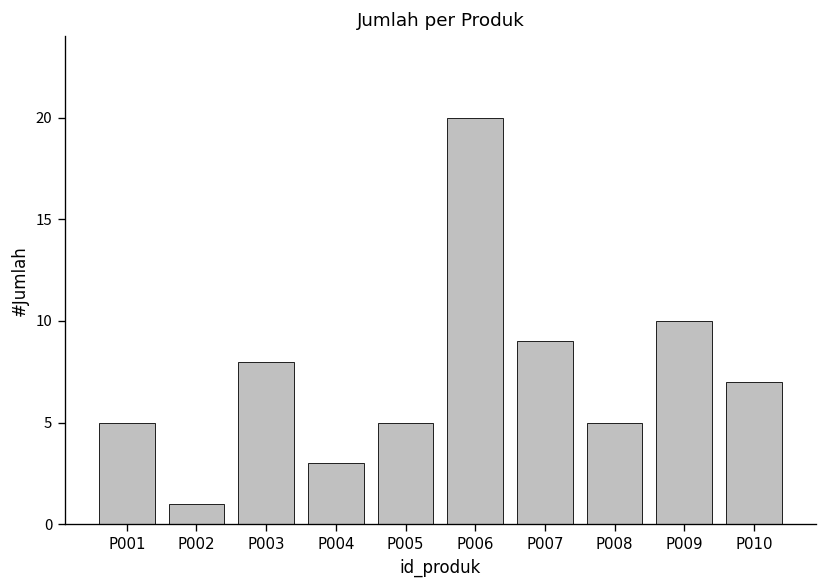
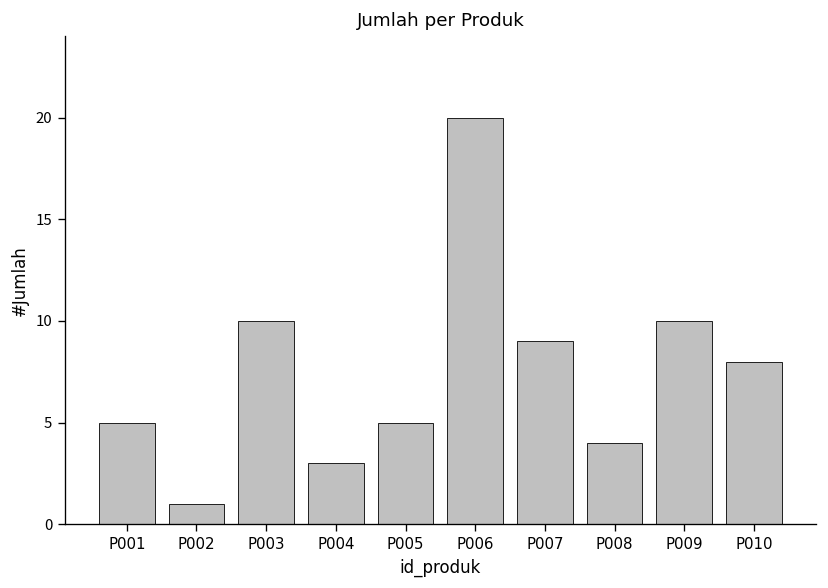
P003: 8 -> 10
P008: 5 -> 4
P010: 7 -> 8
